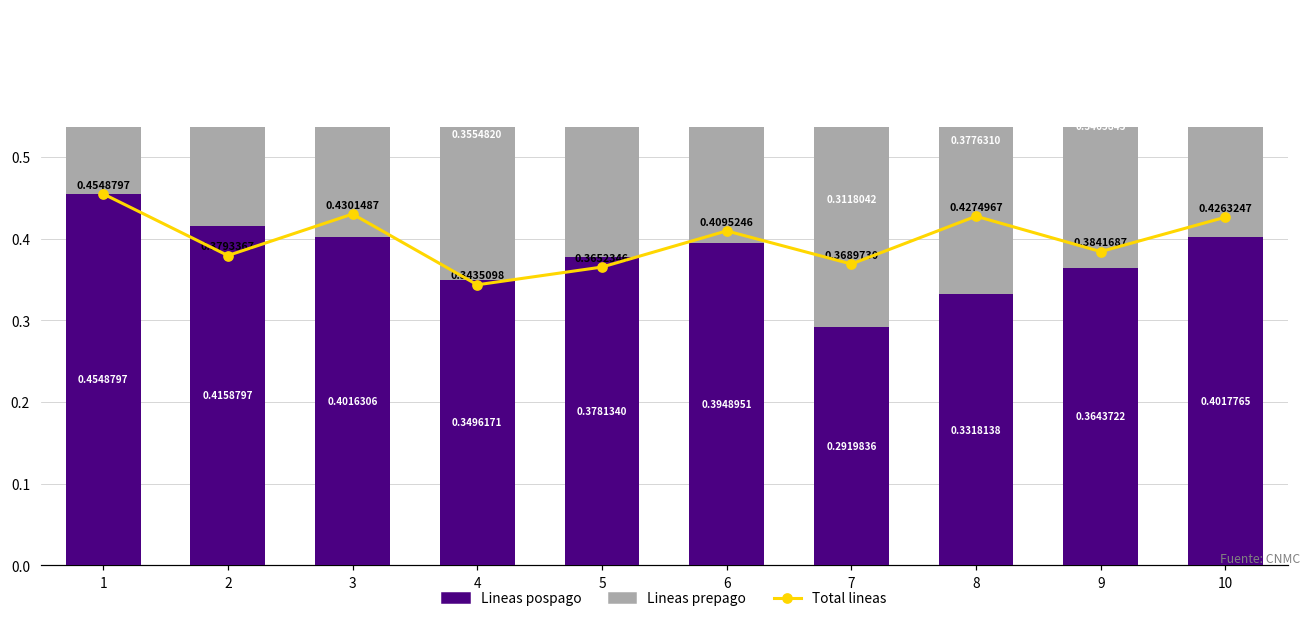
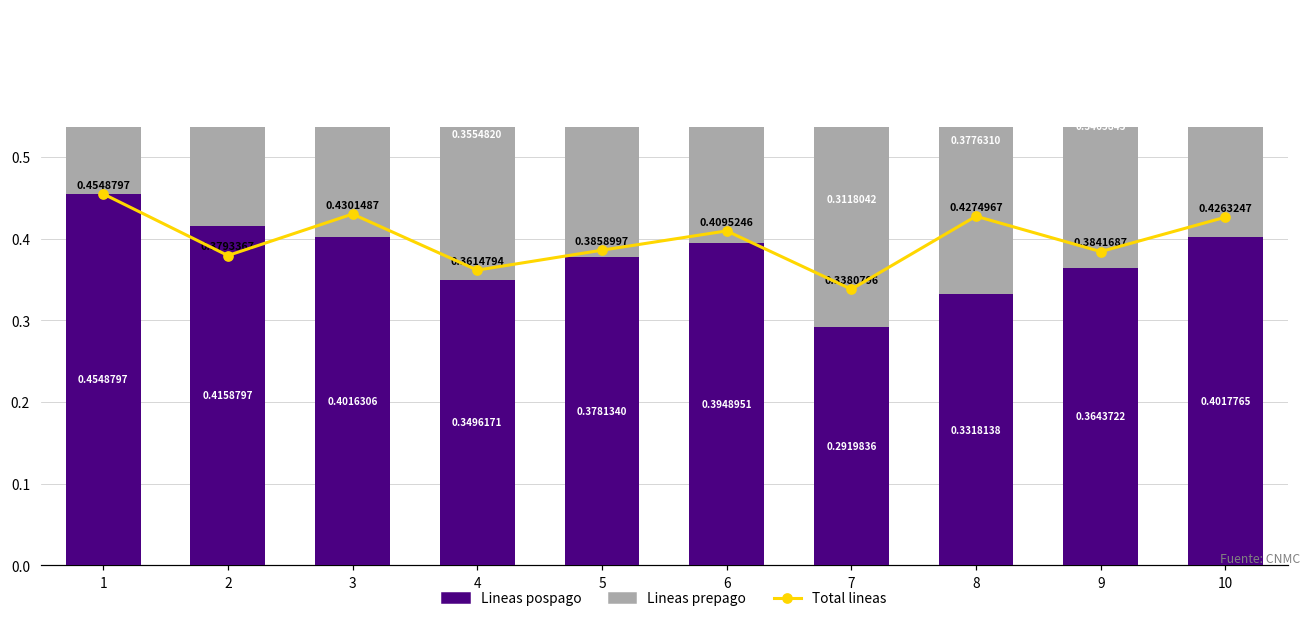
Total lineas, 4: 0.3435098 -> 0.3614794
Total lineas, 5: 0.3652346 -> 0.3858997
Total lineas, 7: 0.3689730 -> 0.3380796
